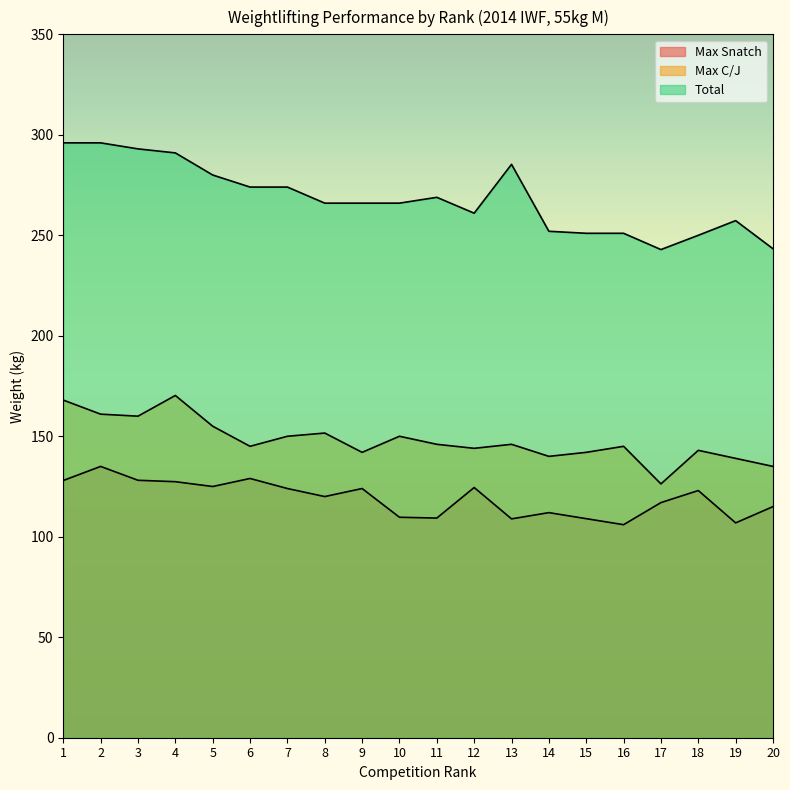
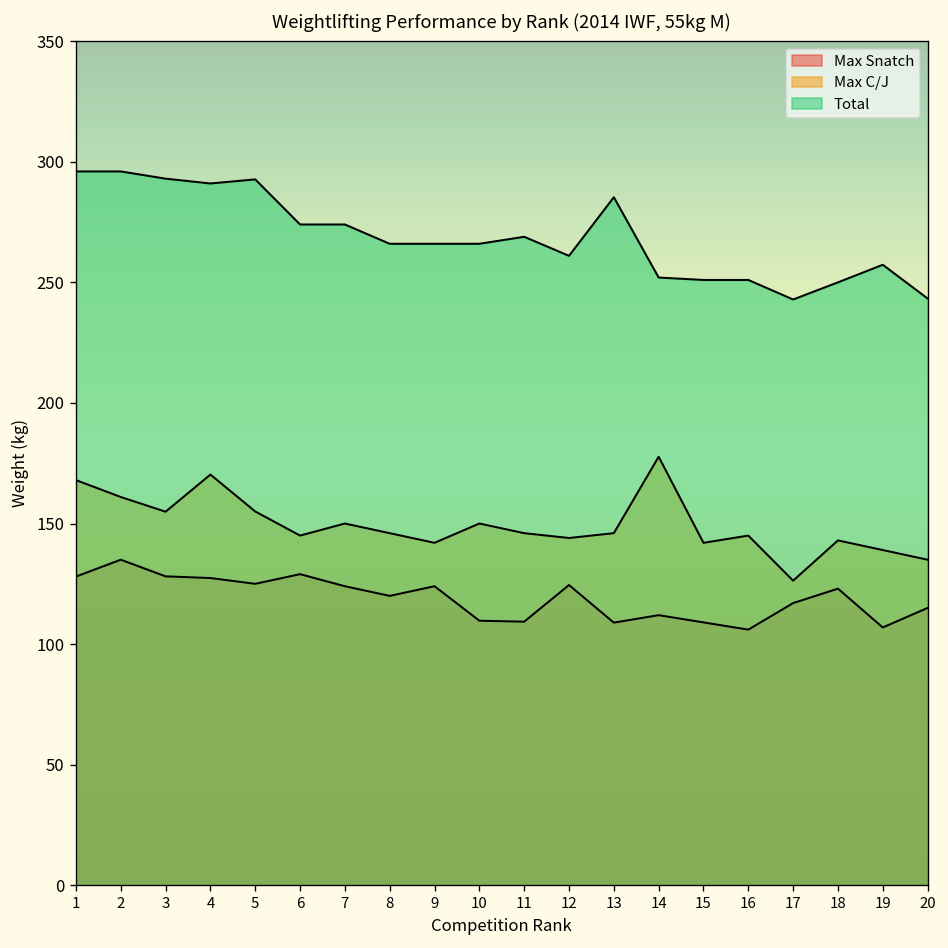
Max C/J, 3: 160 -> 155
Total, 5: 280 -> 293
Max C/J, 8: 152 -> 146
Max C/J, 14: 140 -> 178
